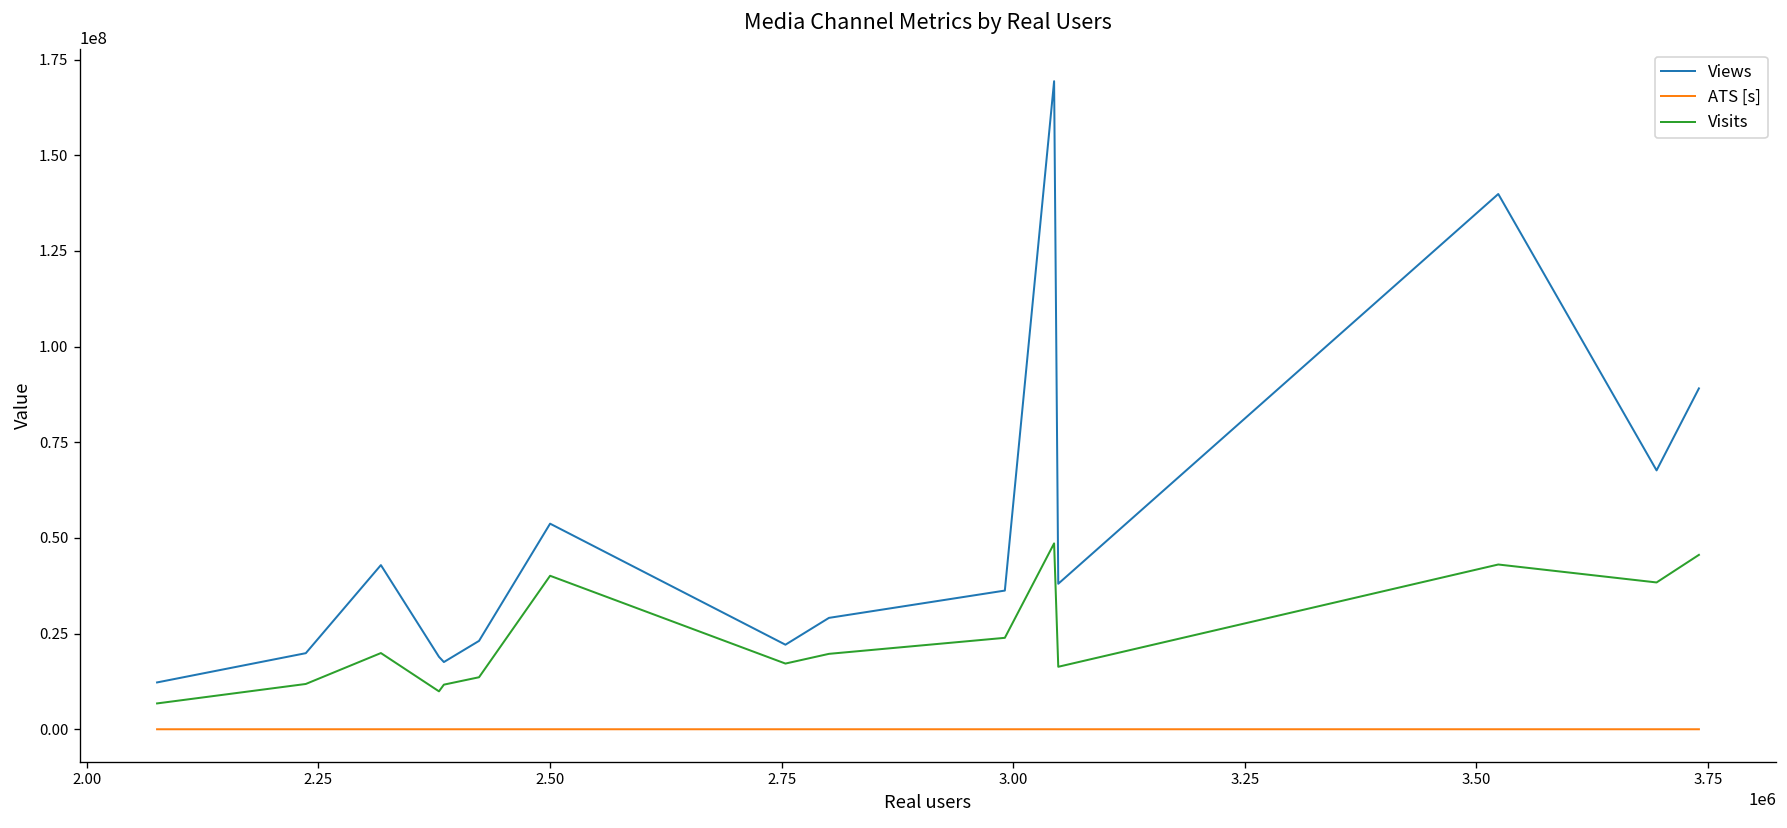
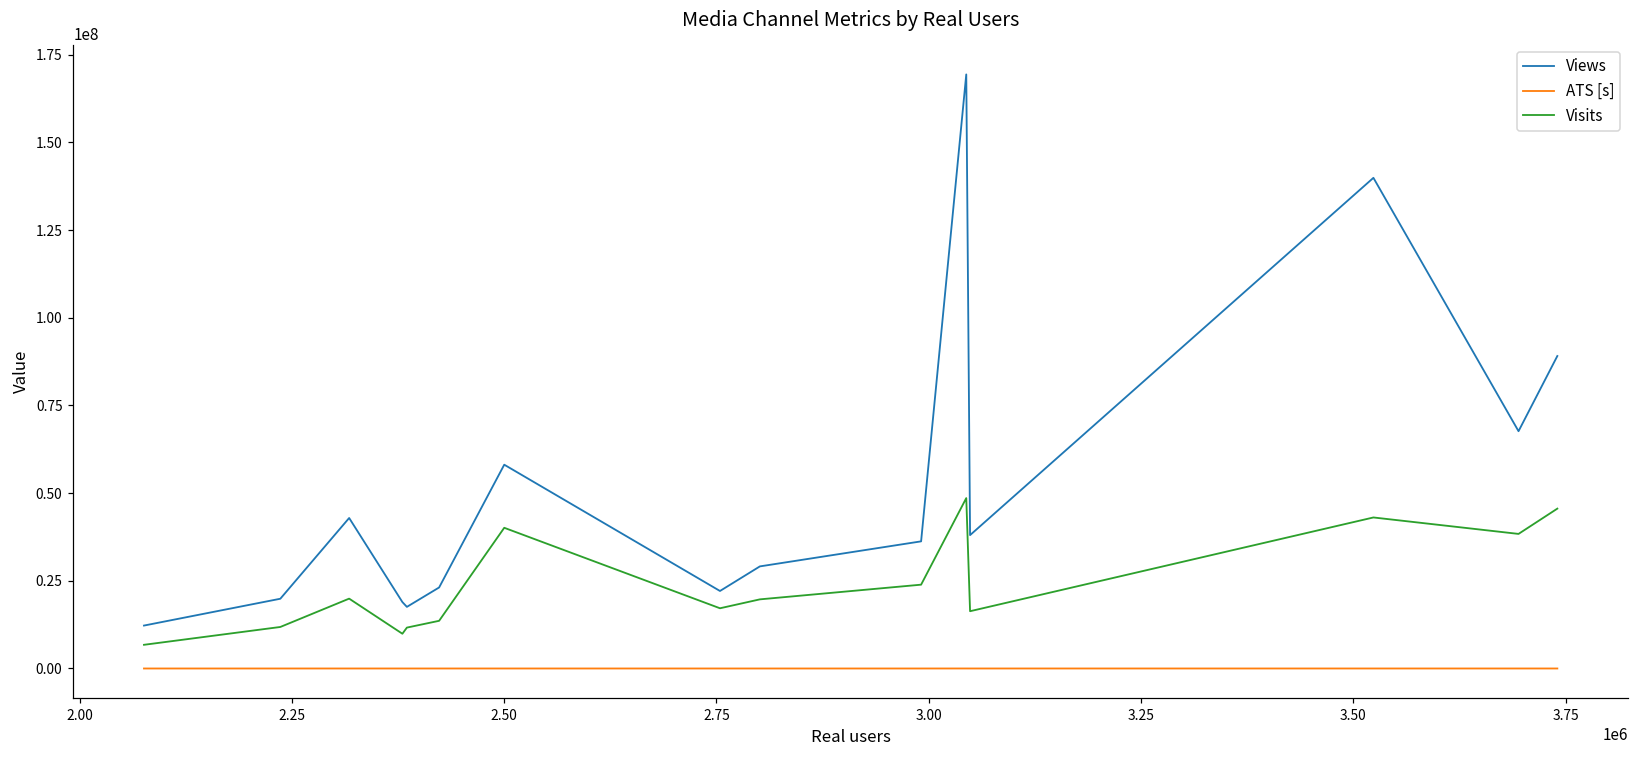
Views, 2.50: 54000000 -> 58000000
